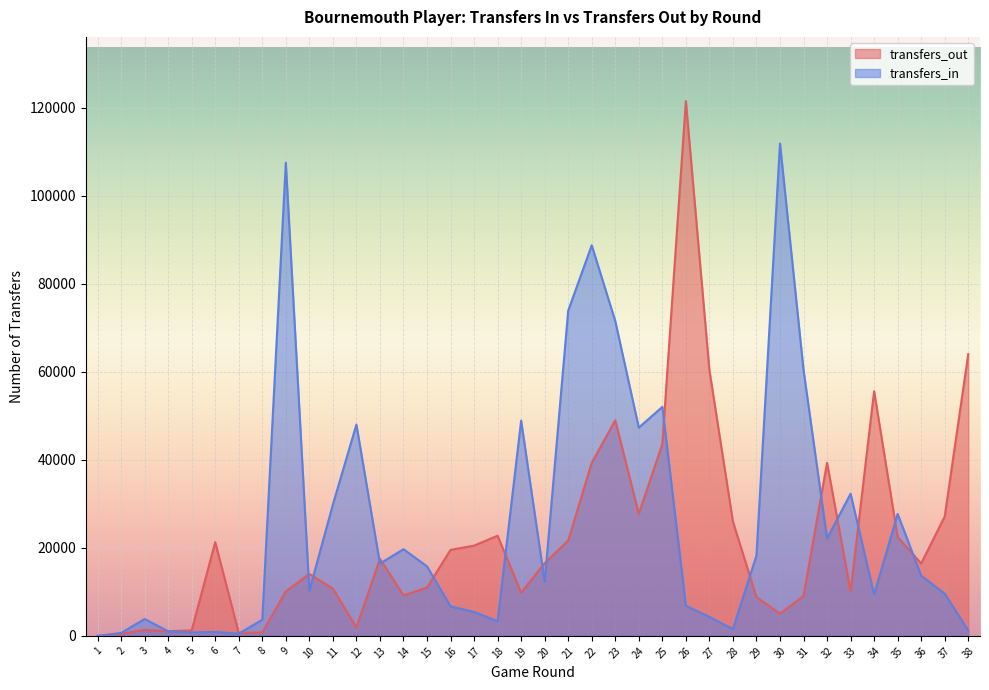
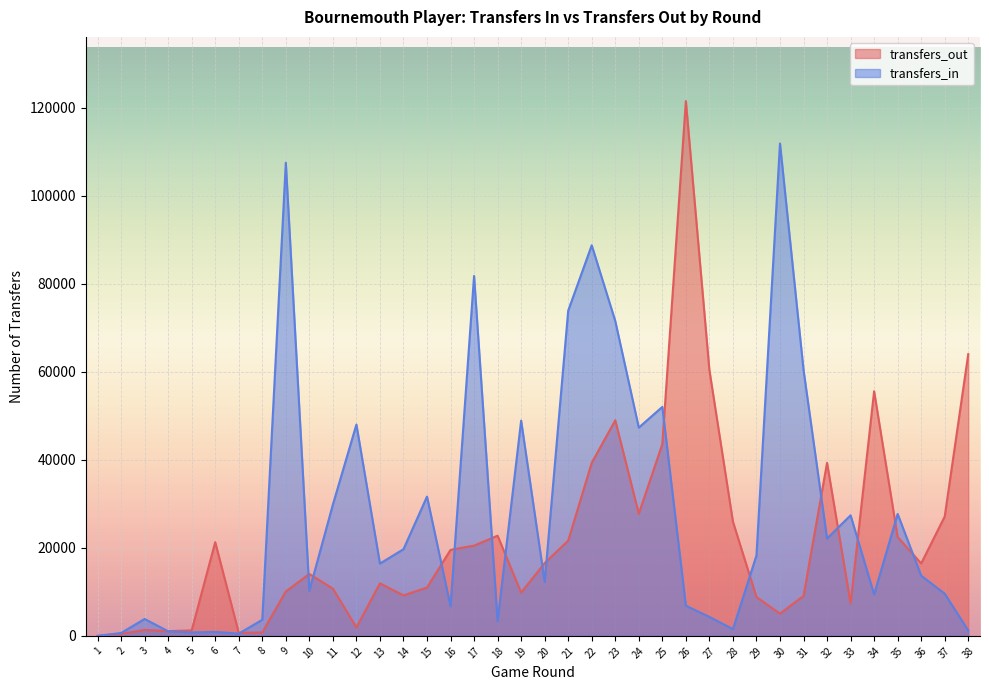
transfers_out, 13: 18000 -> 12000
transfers_in, 15: 16000 -> 32000
transfers_in, 17: 5000 -> 82000
transfers_out, 33: 10000 -> 7000
transfers_in, 33: 32000 -> 27000
